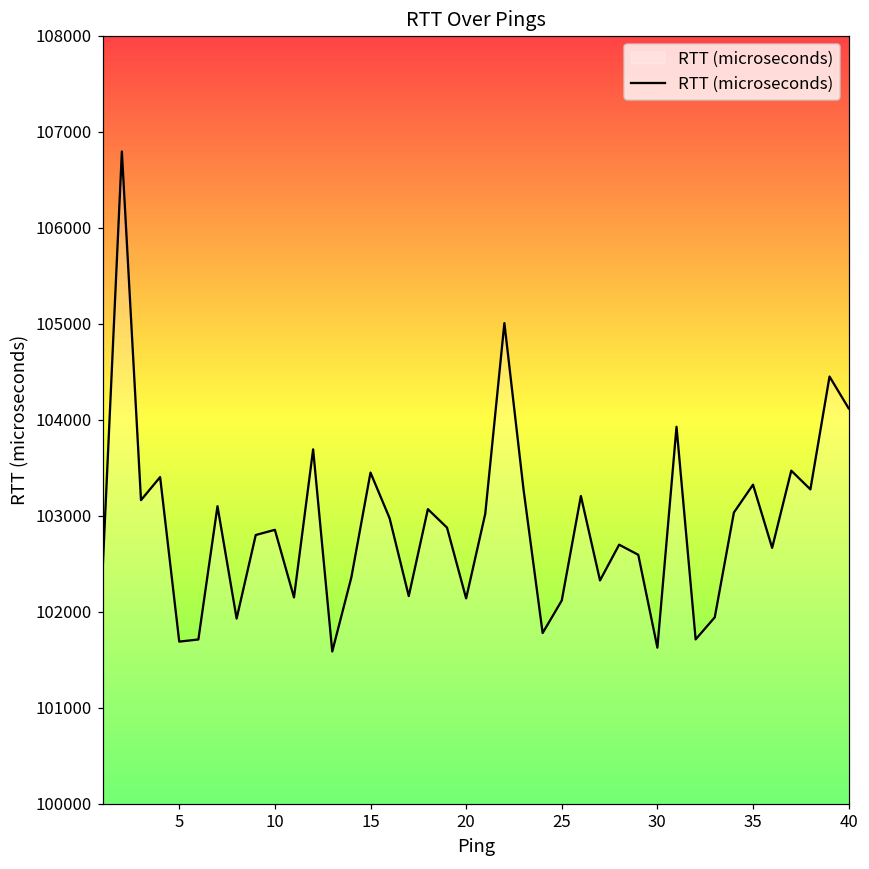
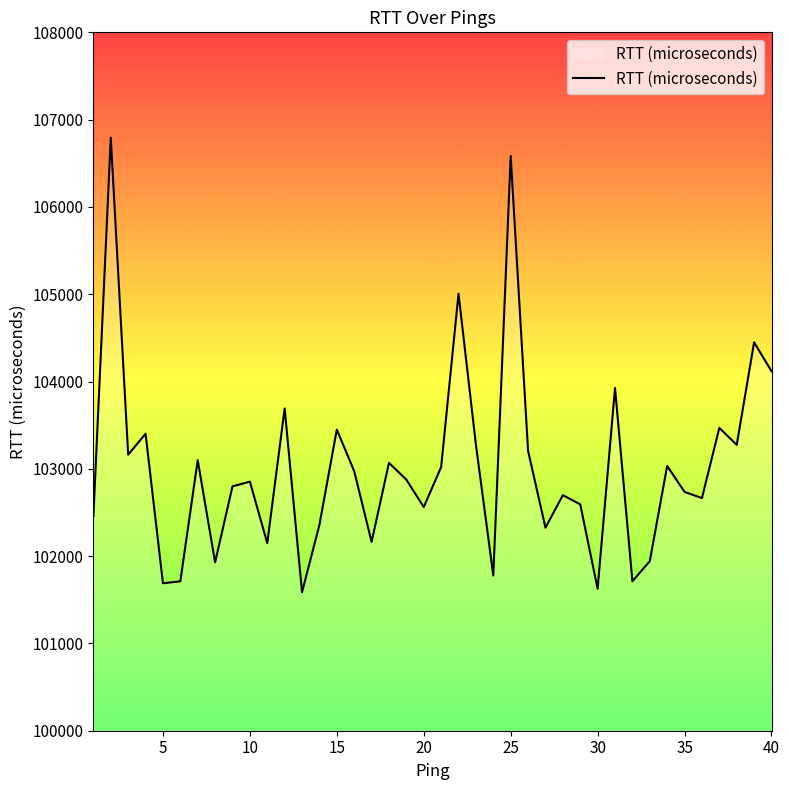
20: 102100 -> 102600
25: 102100 -> 106600
35: 103300 -> 102700
